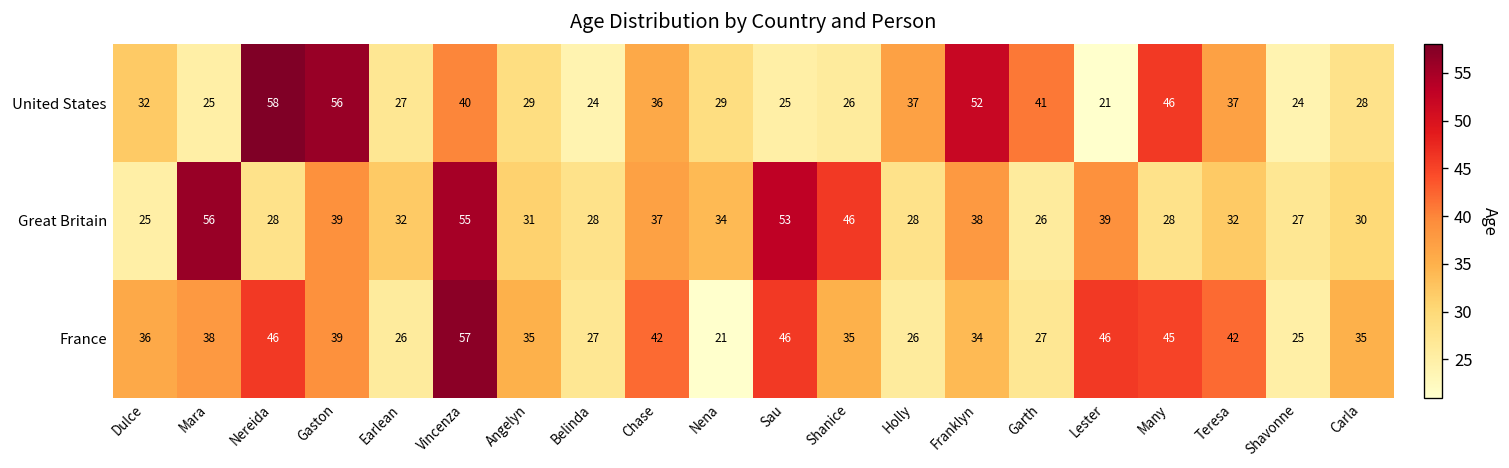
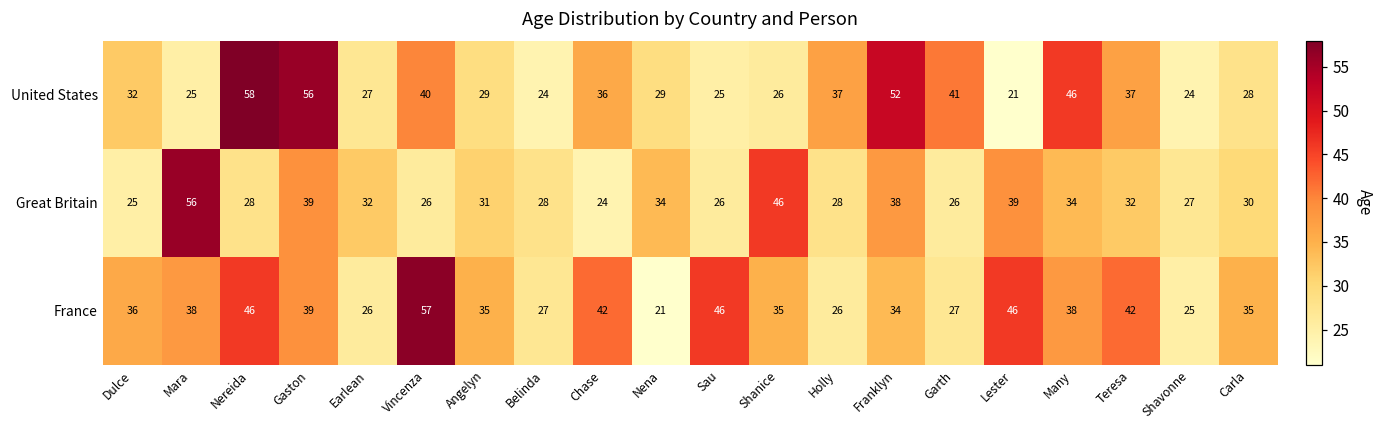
Great Britain, Vincenza: 55 -> 26
Great Britain, Chase: 37 -> 24
Great Britain, Sau: 53 -> 26
Great Britain, Many: 28 -> 34
France, Many: 45 -> 38
